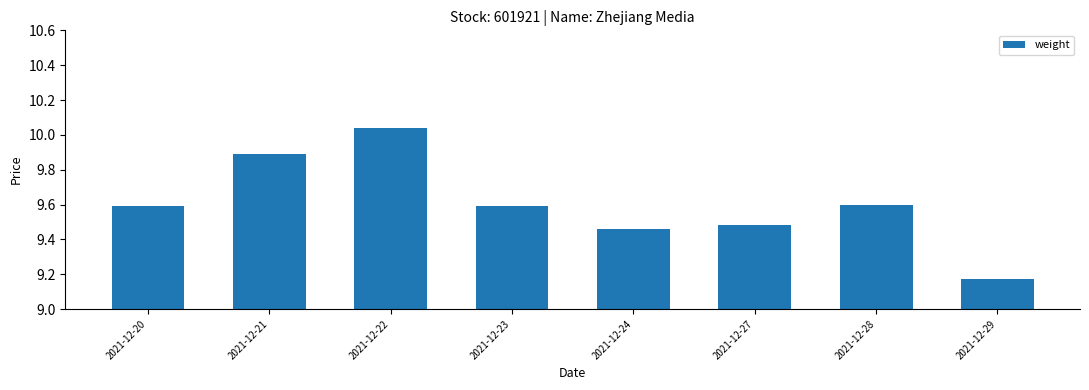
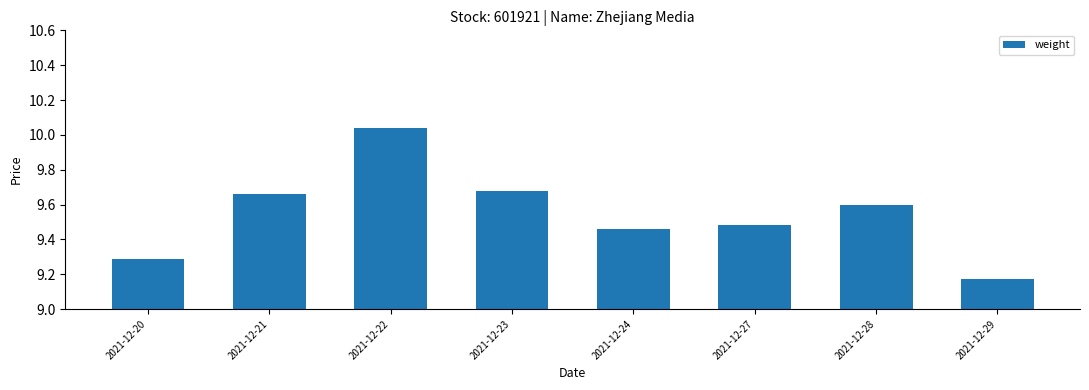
2021-12-20: 9.59 -> 9.29
2021-12-21: 9.89 -> 9.66
2021-12-23: 9.59 -> 9.68
